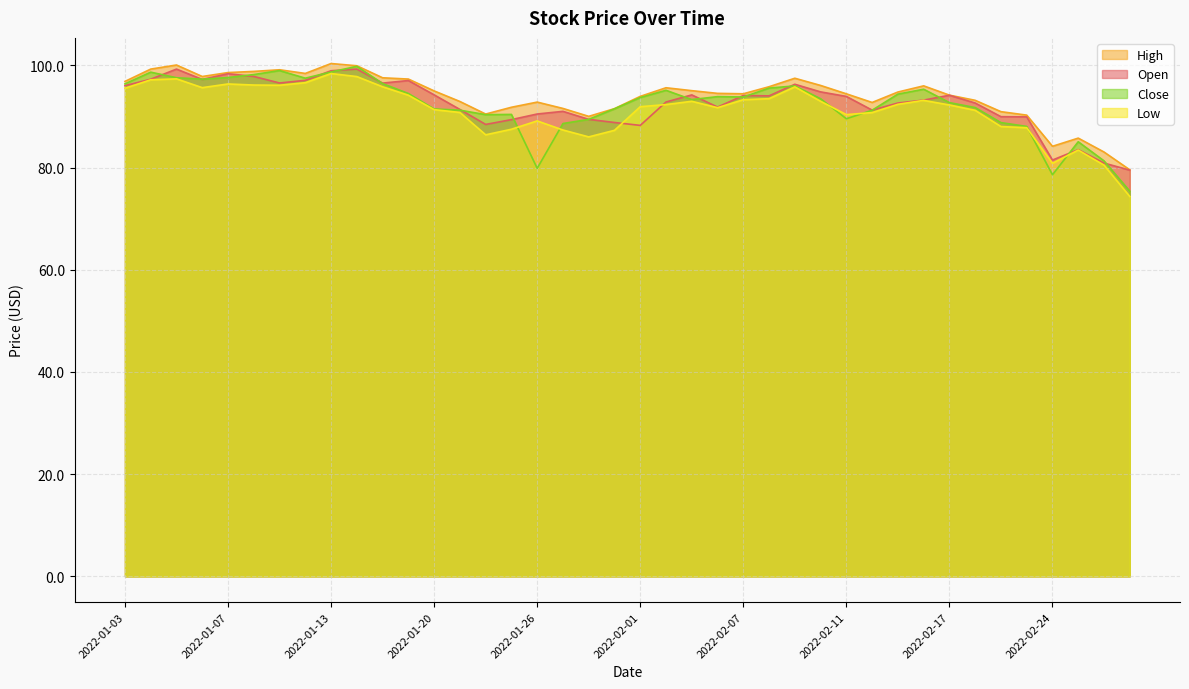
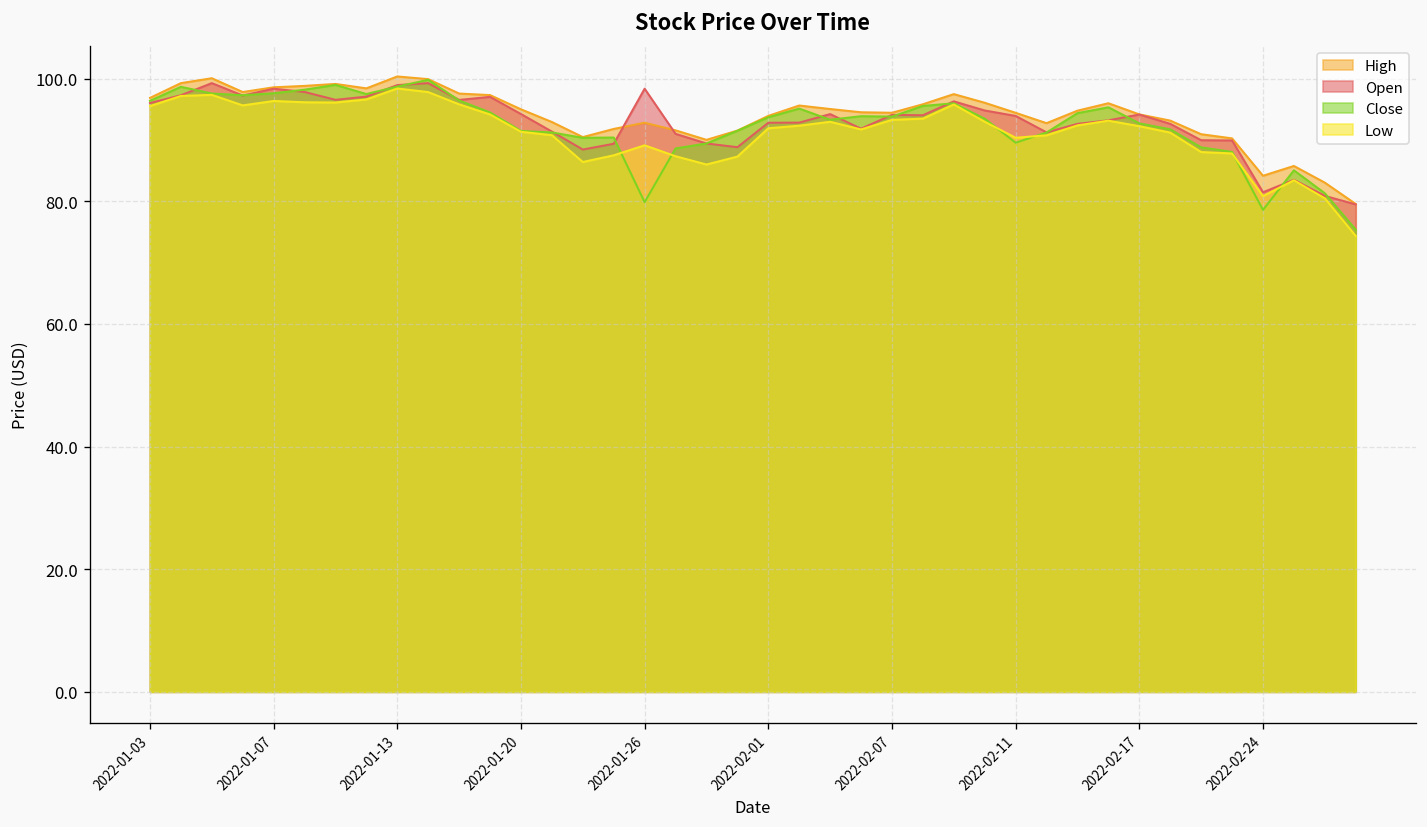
Open, 2022-01-26: 90 -> 98
Open, 2022-02-01: 88 -> 93
